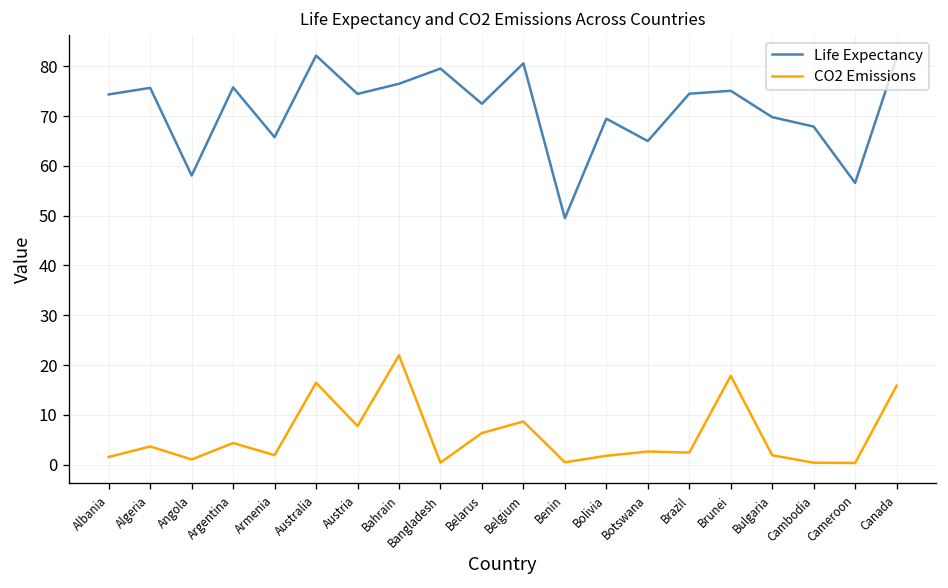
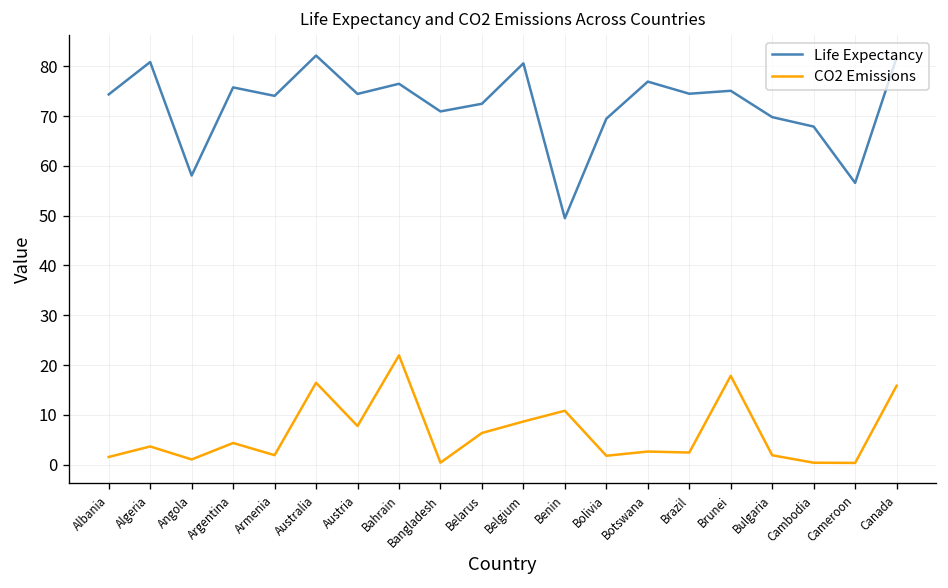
Life Expectancy, Algeria: 76 -> 81
Life Expectancy, Armenia: 66 -> 74
Life Expectancy, Bangladesh: 80 -> 71
CO2 Emissions, Benin: 0 -> 11
Life Expectancy, Botswana: 65 -> 77
